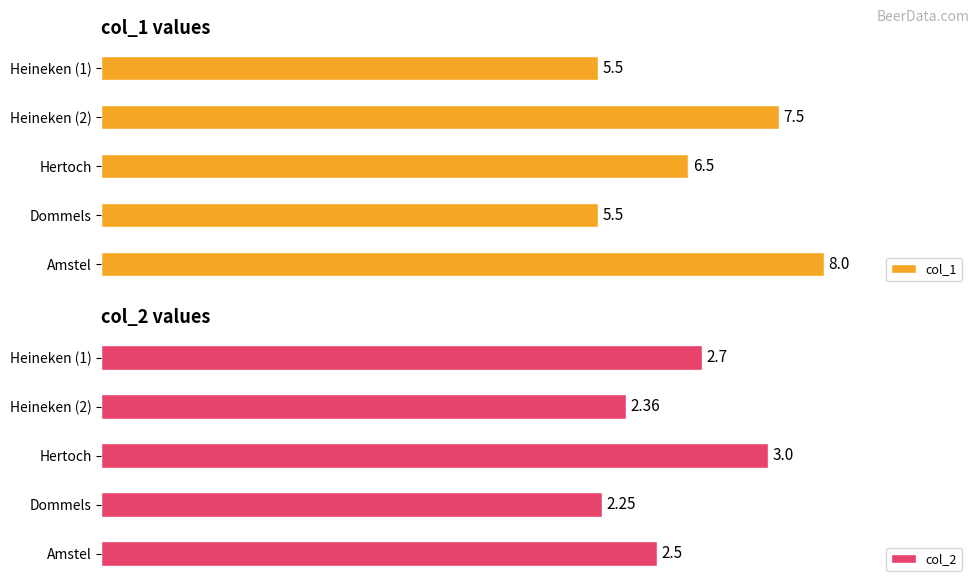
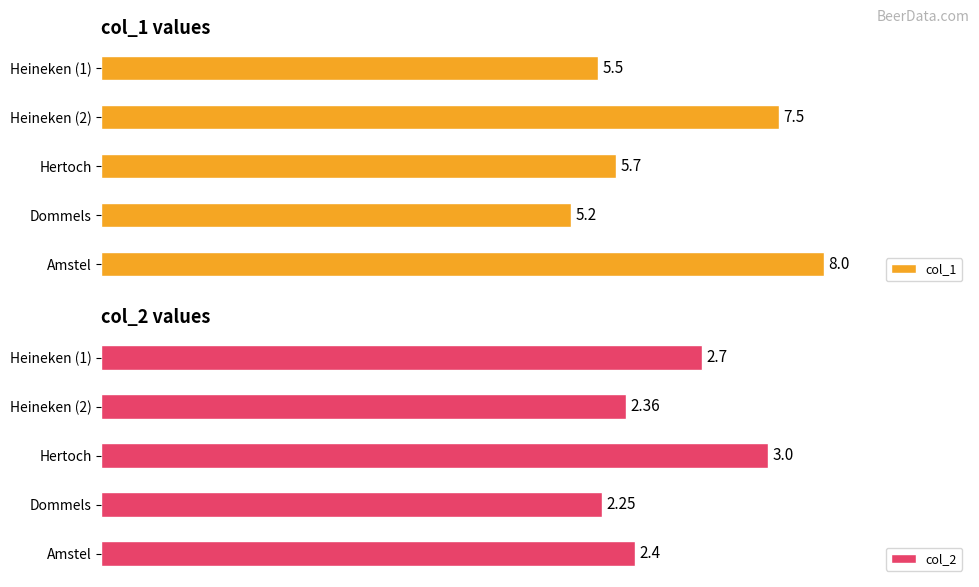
col_1 values, Hertoch: 6.5 -> 5.7
col_1 values, Dommels: 5.5 -> 5.2
col_2 values, Amstel: 2.5 -> 2.4
